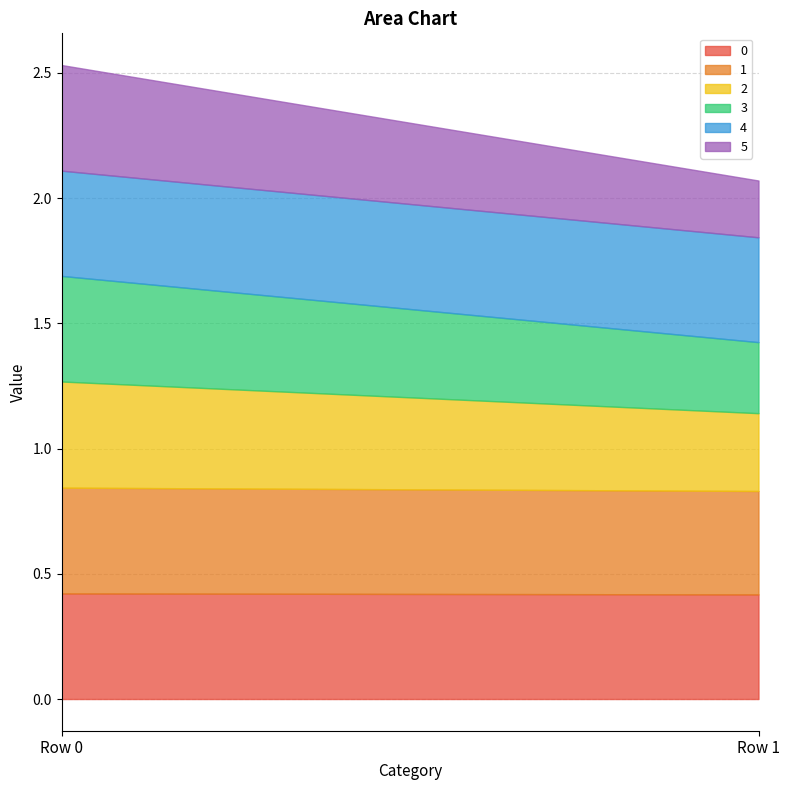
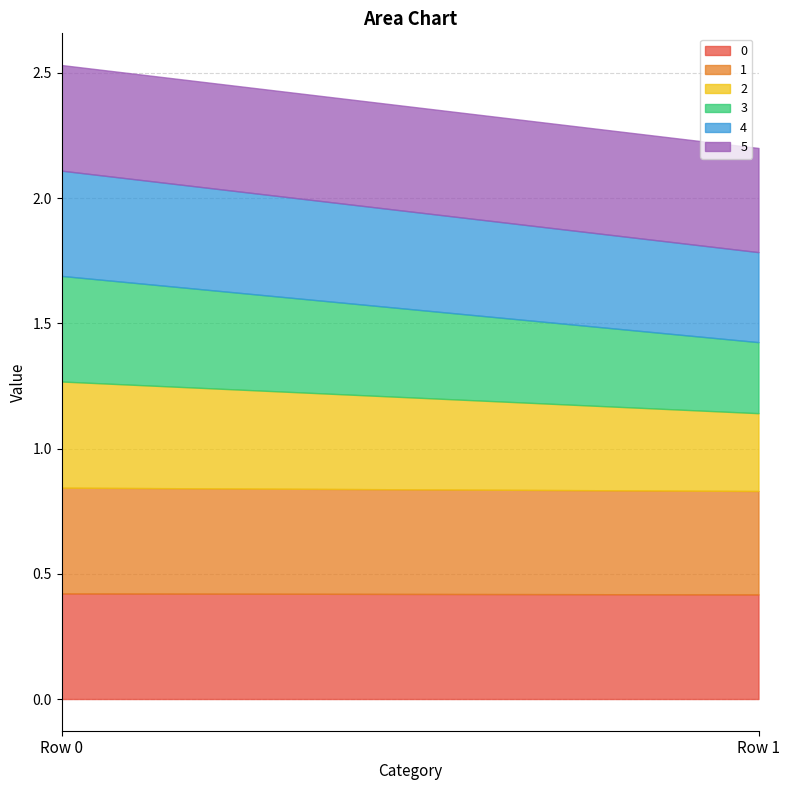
4, Row 1: 0.42 -> 0.36
5, Row 1: 0.23 -> 0.42
